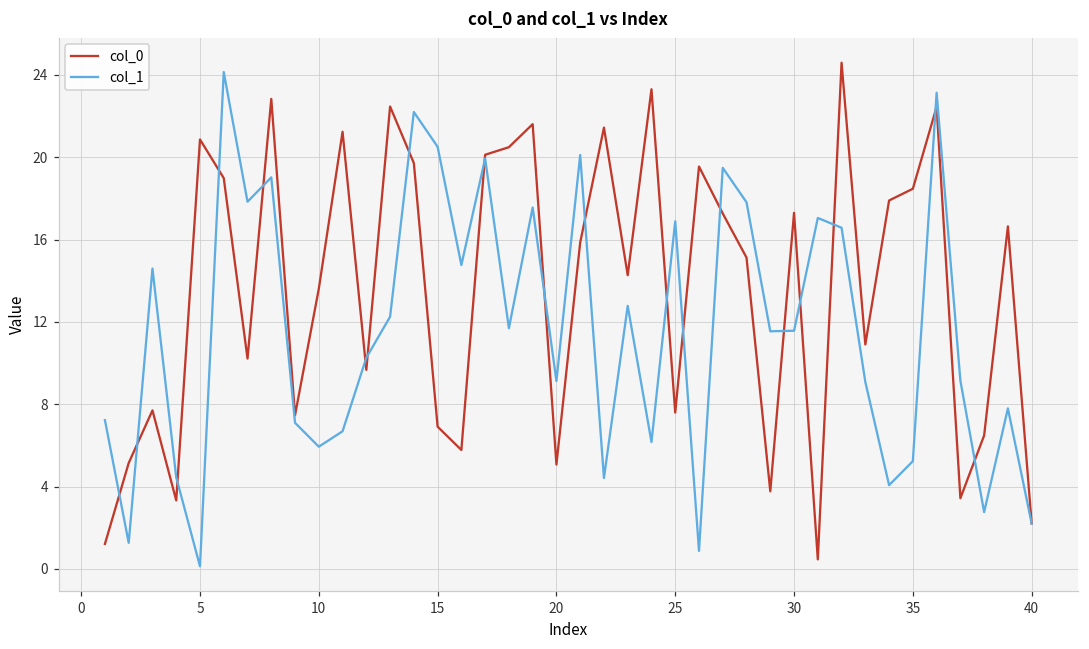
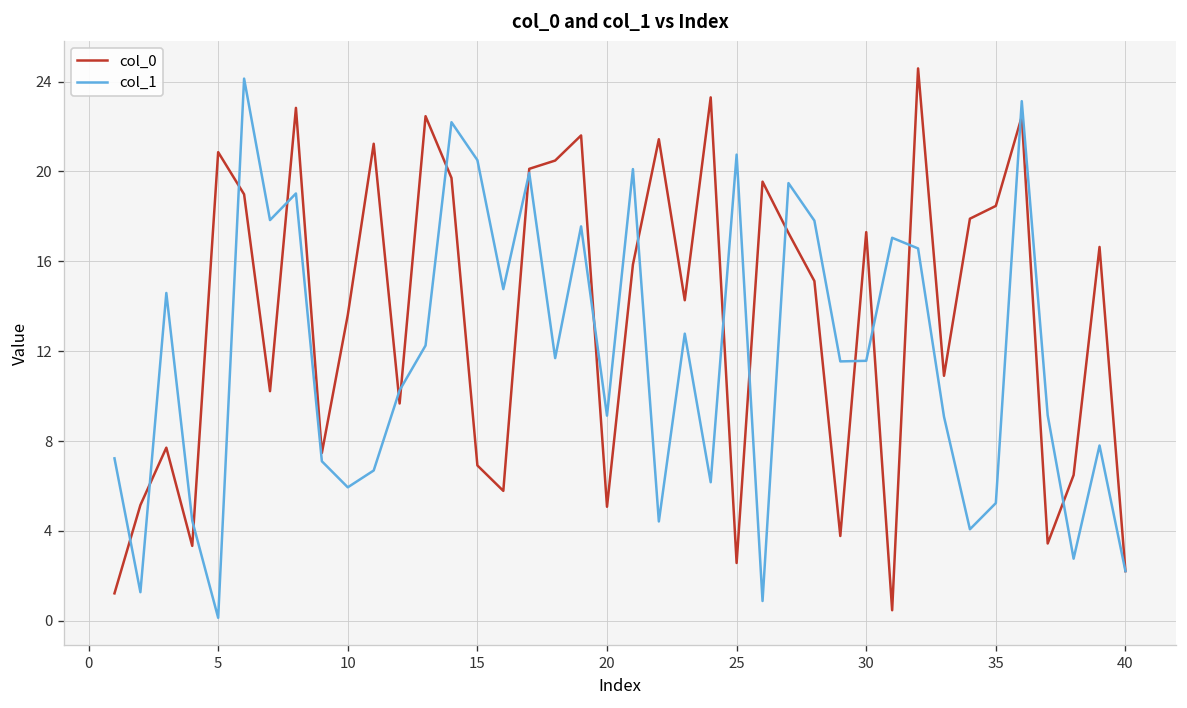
col_0, 25: 7.6 -> 2.6
col_1, 25: 16.9 -> 20.7
